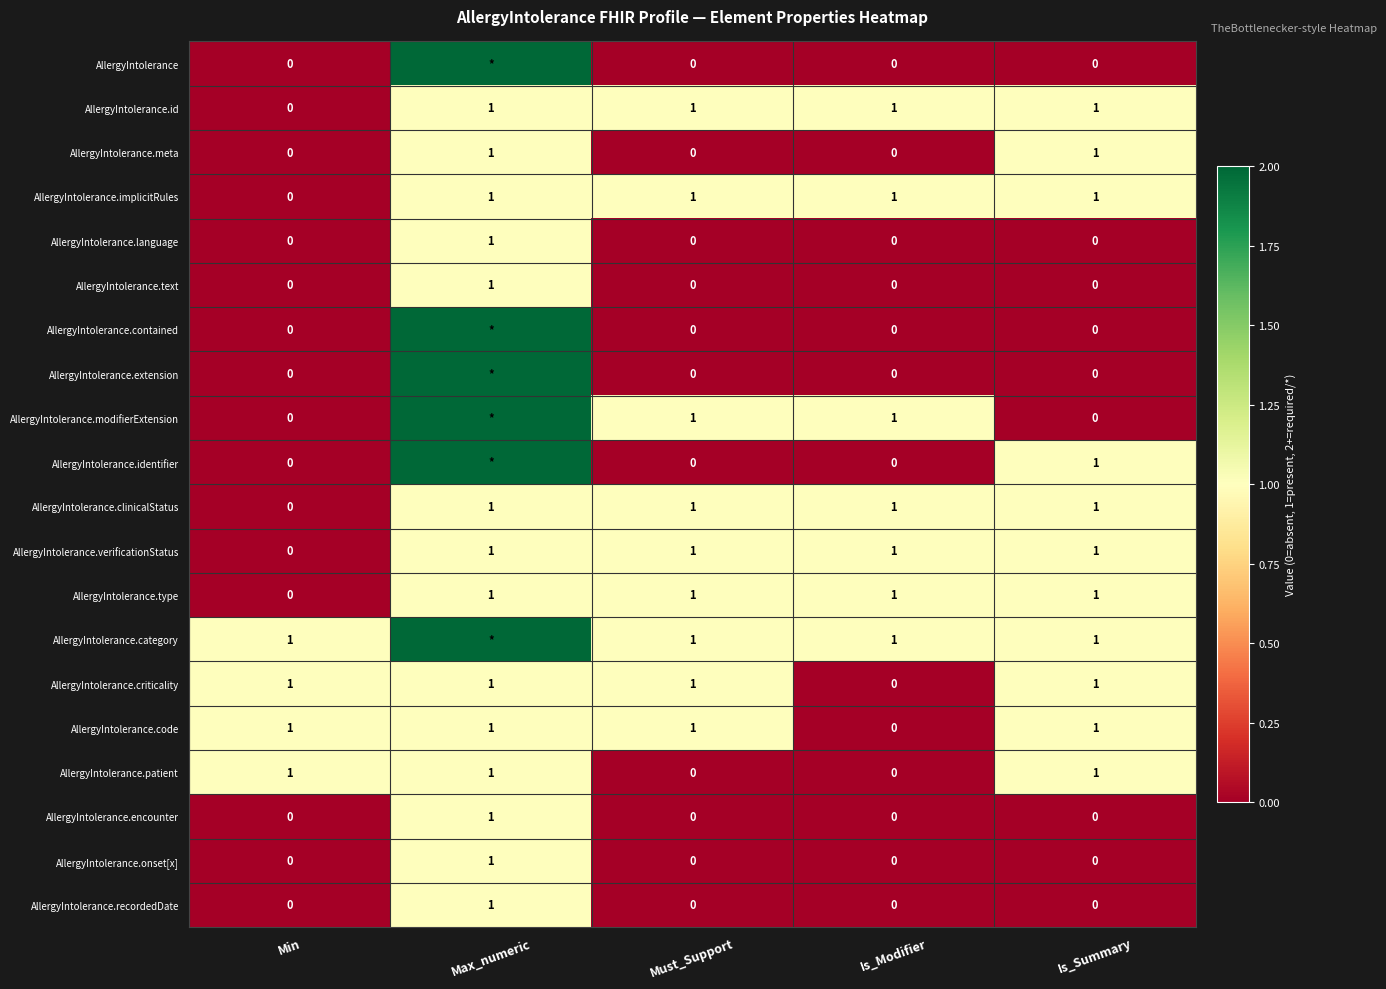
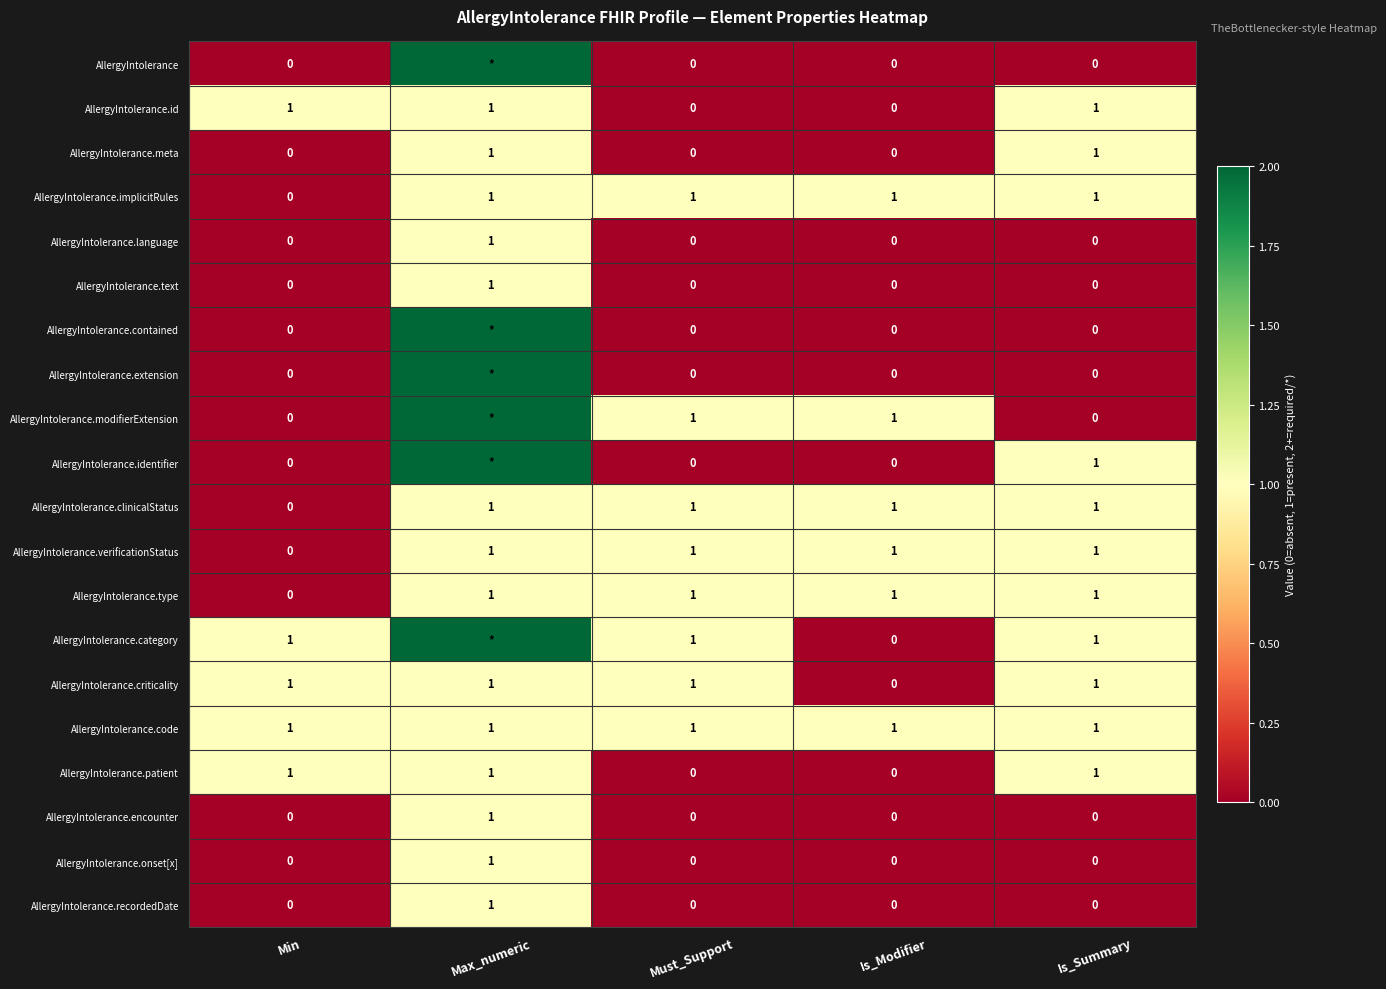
AllergyIntolerance.id, Min: 0 -> 1
AllergyIntolerance.id, Must_Support: 1 -> 0
AllergyIntolerance.id, Is_Modifier: 1 -> 0
AllergyIntolerance.category, Is_Modifier: 1 -> 0
AllergyIntolerance.code, Is_Modifier: 0 -> 1
